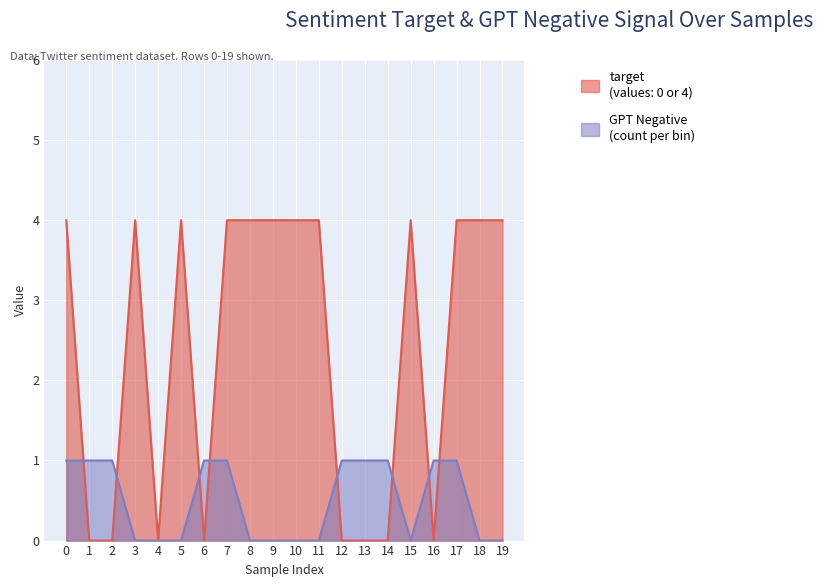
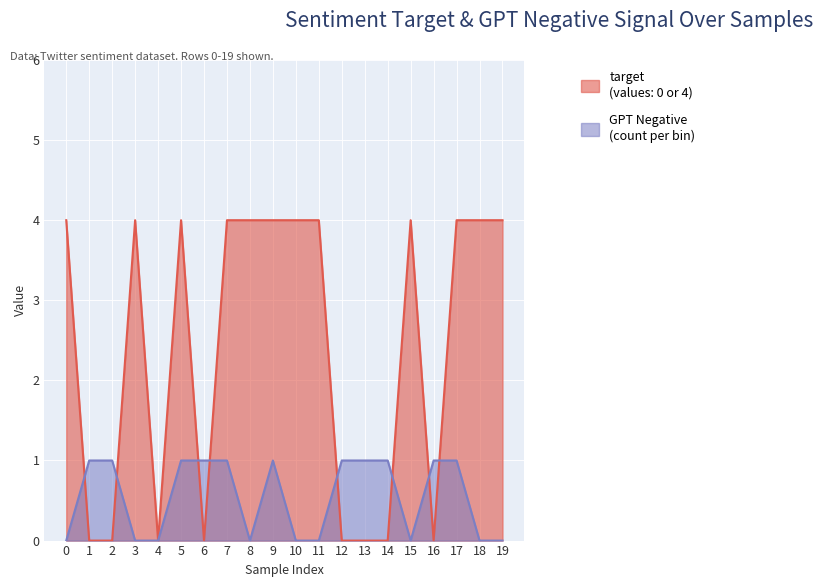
GPT Negative (count per bin), 0: 1 -> 0
GPT Negative (count per bin), 5: 0 -> 1
GPT Negative (count per bin), 9: 0 -> 1
